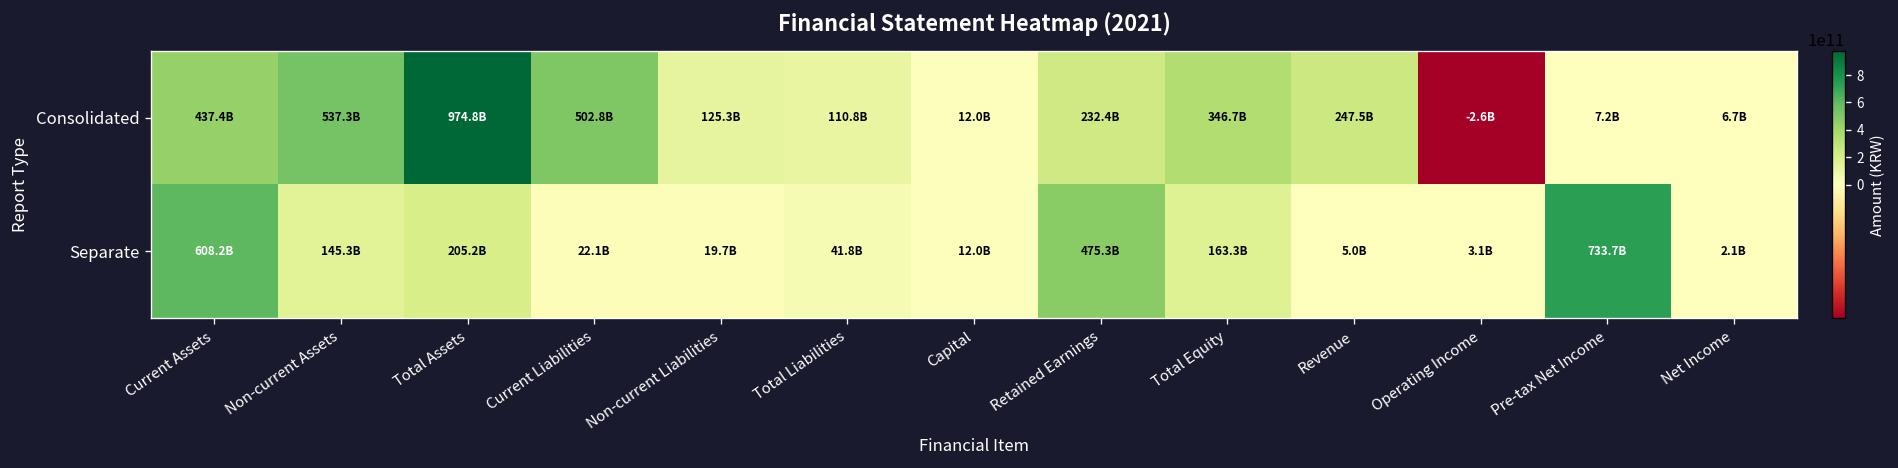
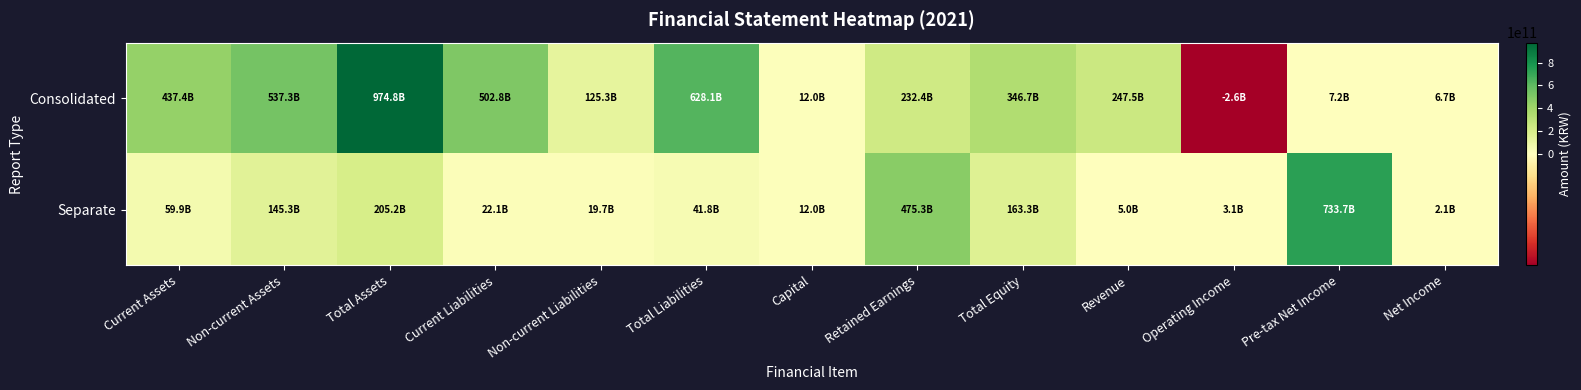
Consolidated, Total Liabilities: 110.8B -> 628.1B
Separate, Current Assets: 608.2B -> 59.9B
